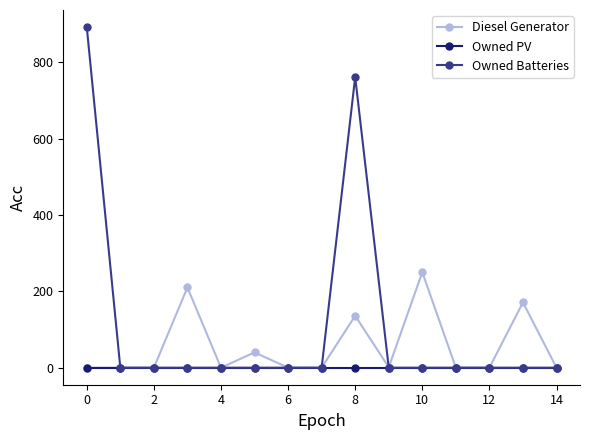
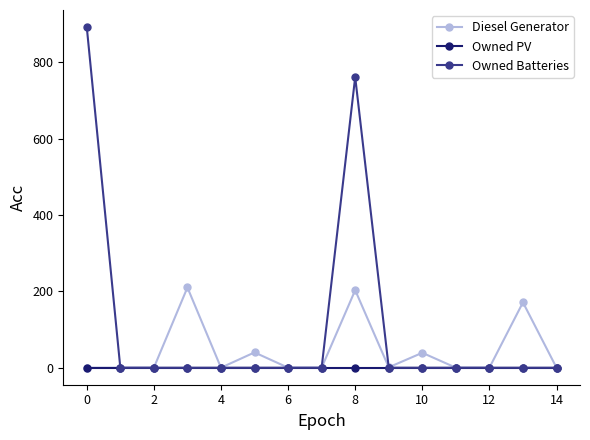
Diesel Generator, 8: 140 -> 200
Diesel Generator, 10: 250 -> 40
